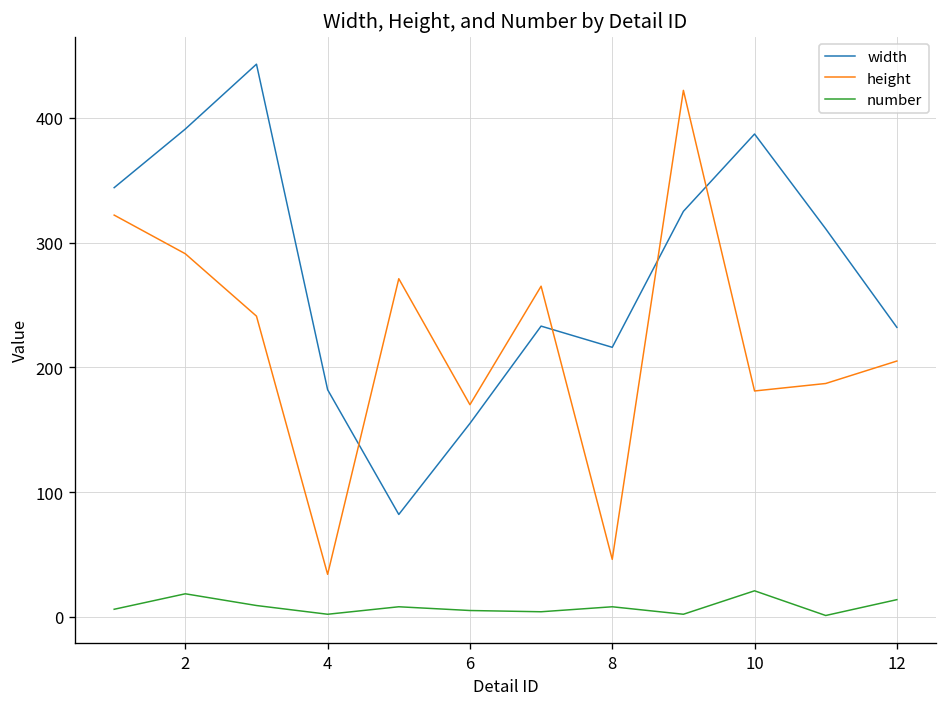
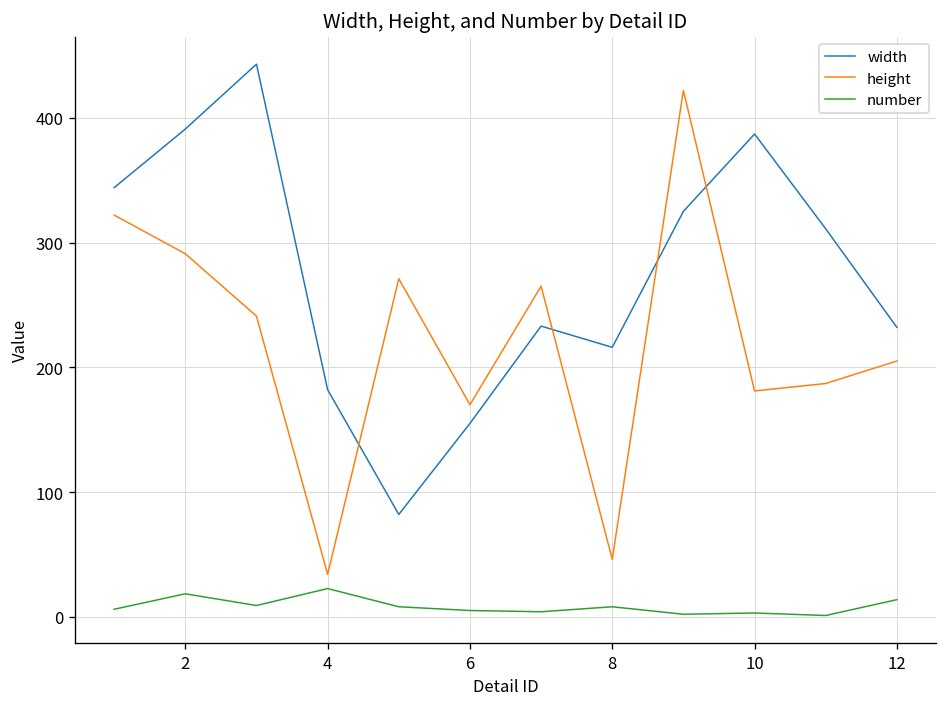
number, 4: 2 -> 23
number, 10: 21 -> 3
